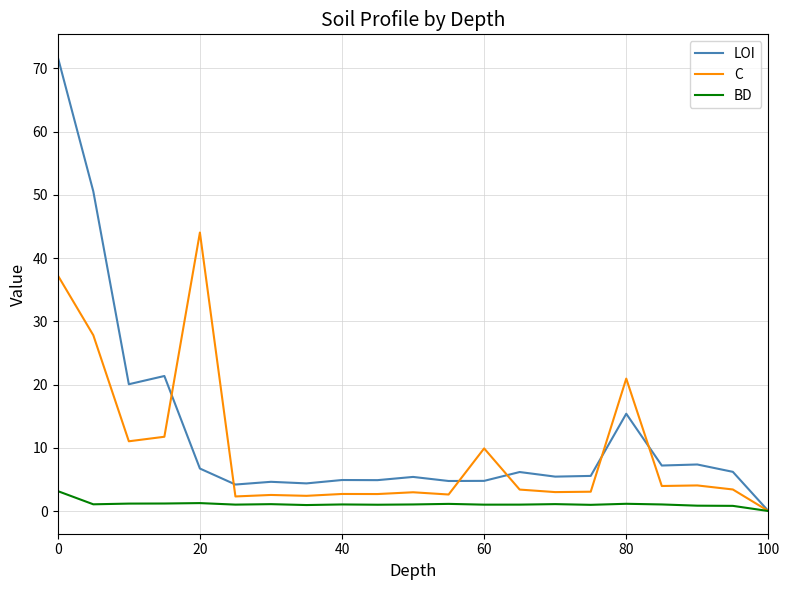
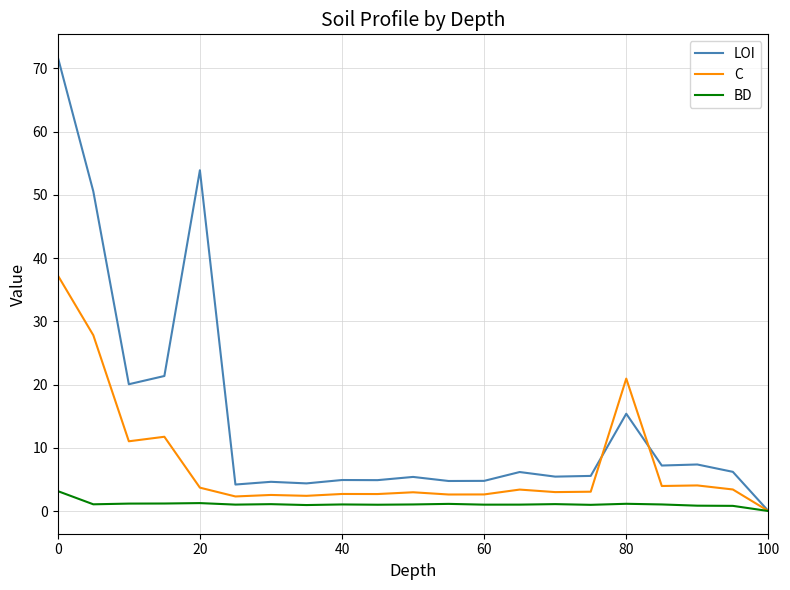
LOI, 20: 7 -> 54
C, 20: 44 -> 4
C, 60: 10 -> 3
